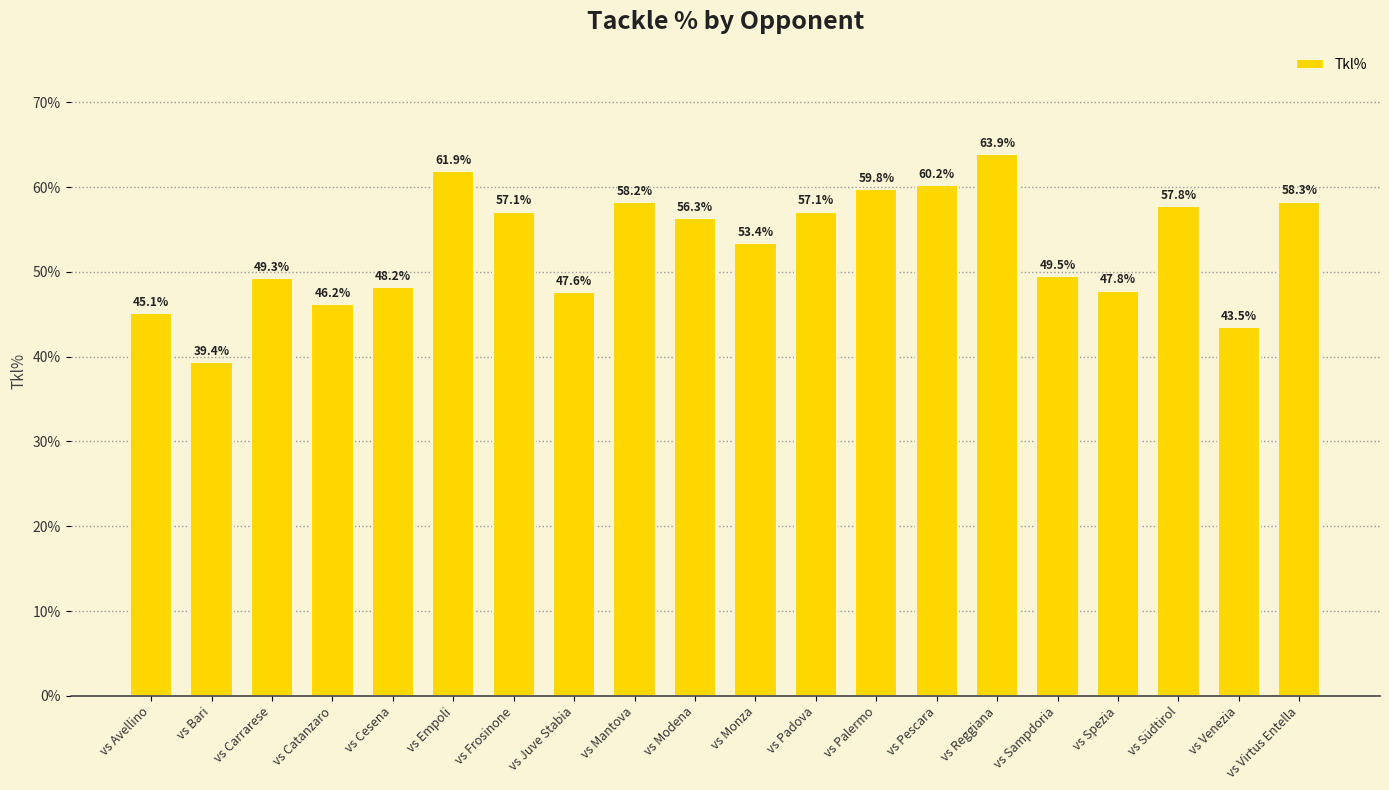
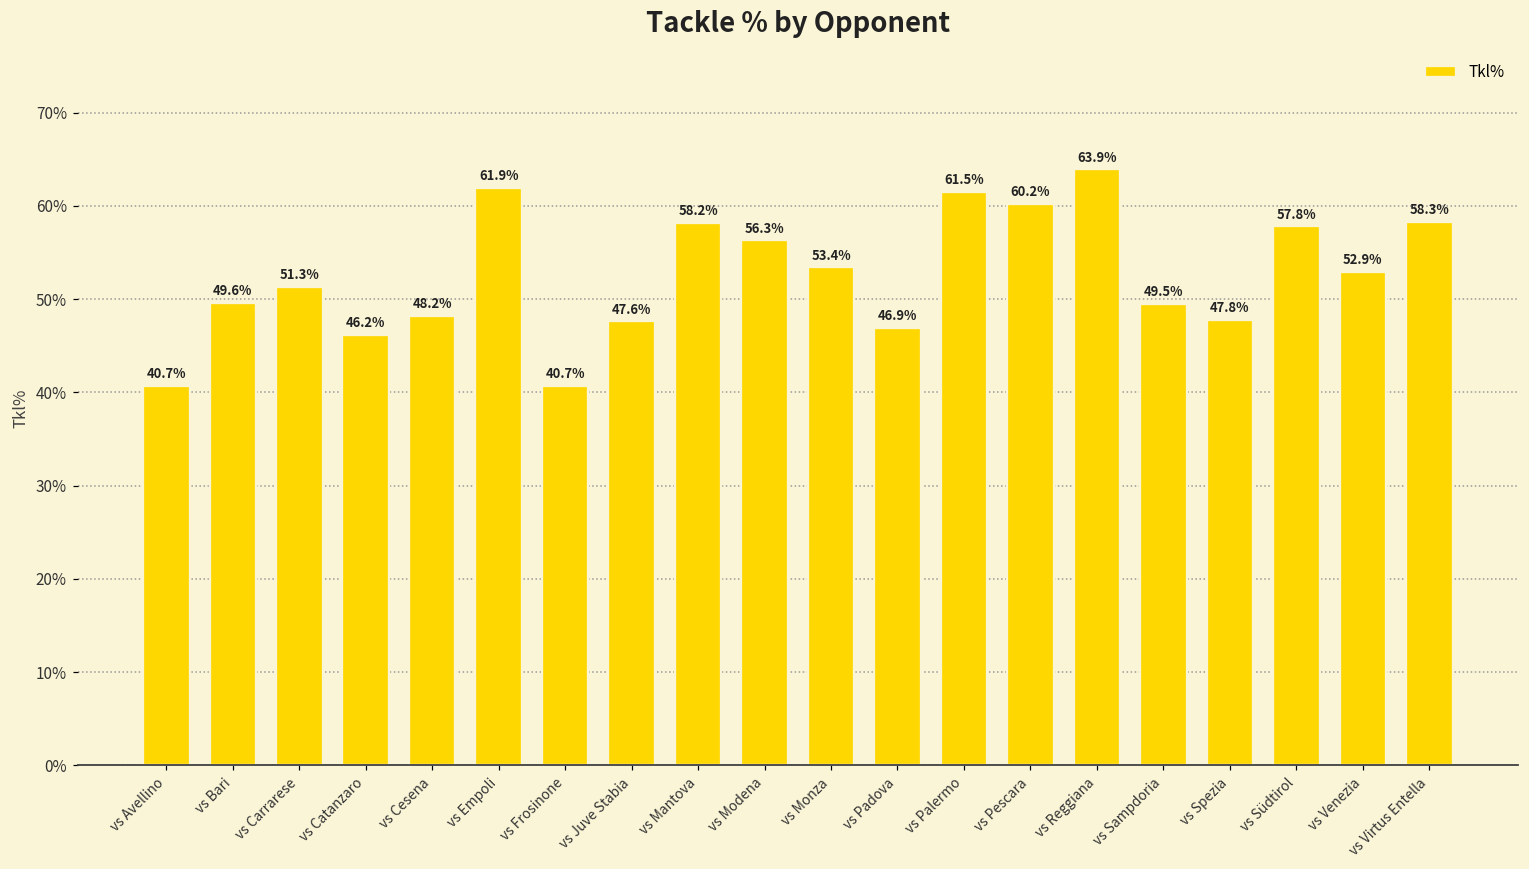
vs Avellino: 45.1% -> 40.7%
vs Bari: 39.4% -> 49.6%
vs Carrarese: 49.3% -> 51.3%
vs Frosinone: 57.1% -> 40.7%
vs Padova: 57.1% -> 46.9%
vs Palermo: 59.8% -> 61.5%
vs Venezia: 43.5% -> 52.9%
